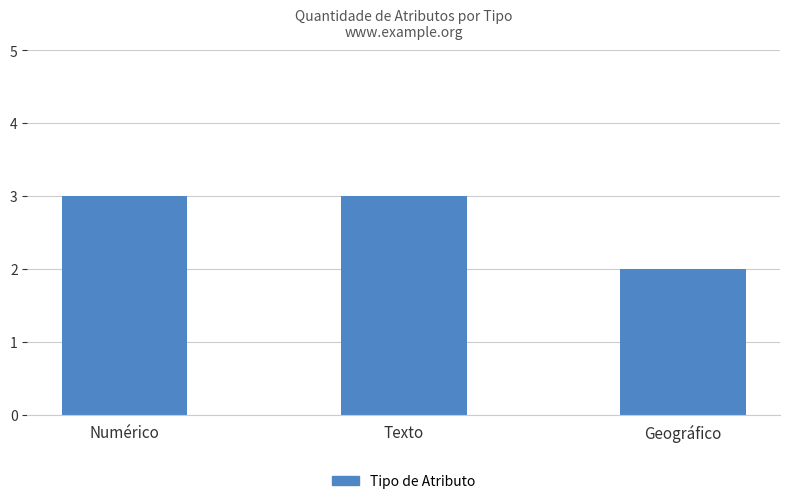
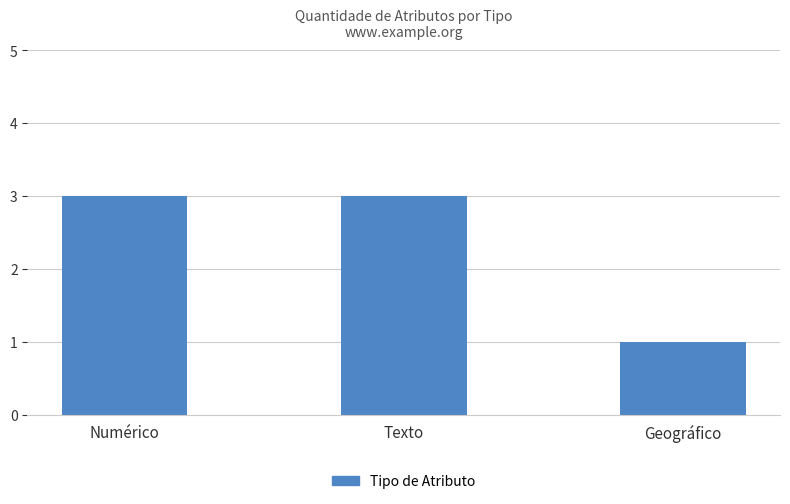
Geográfico: 2 -> 1
